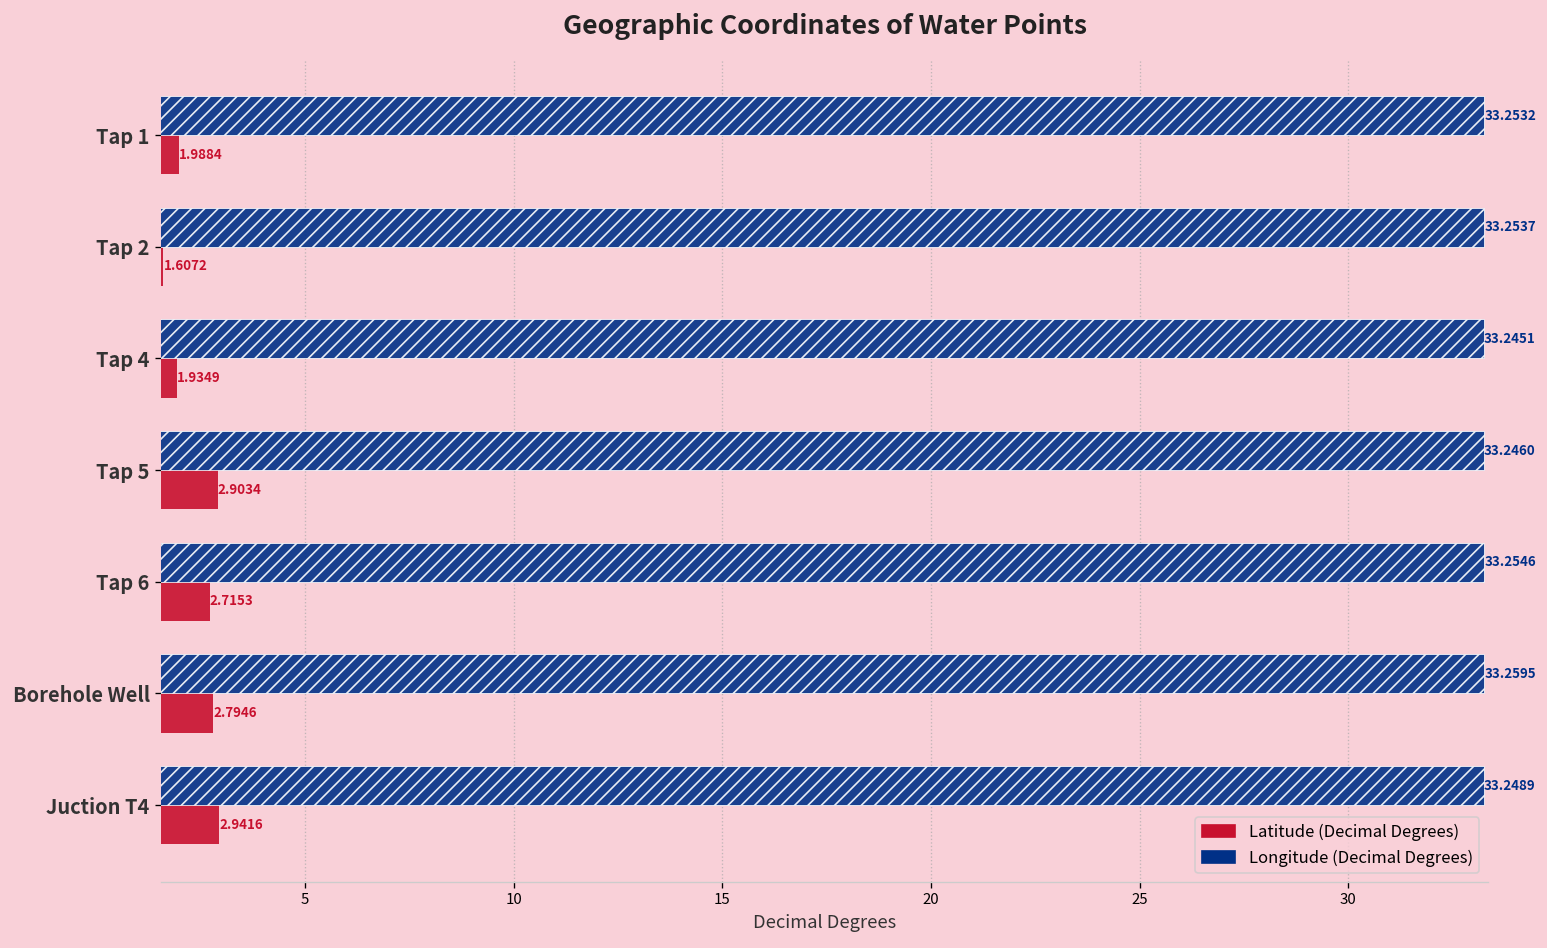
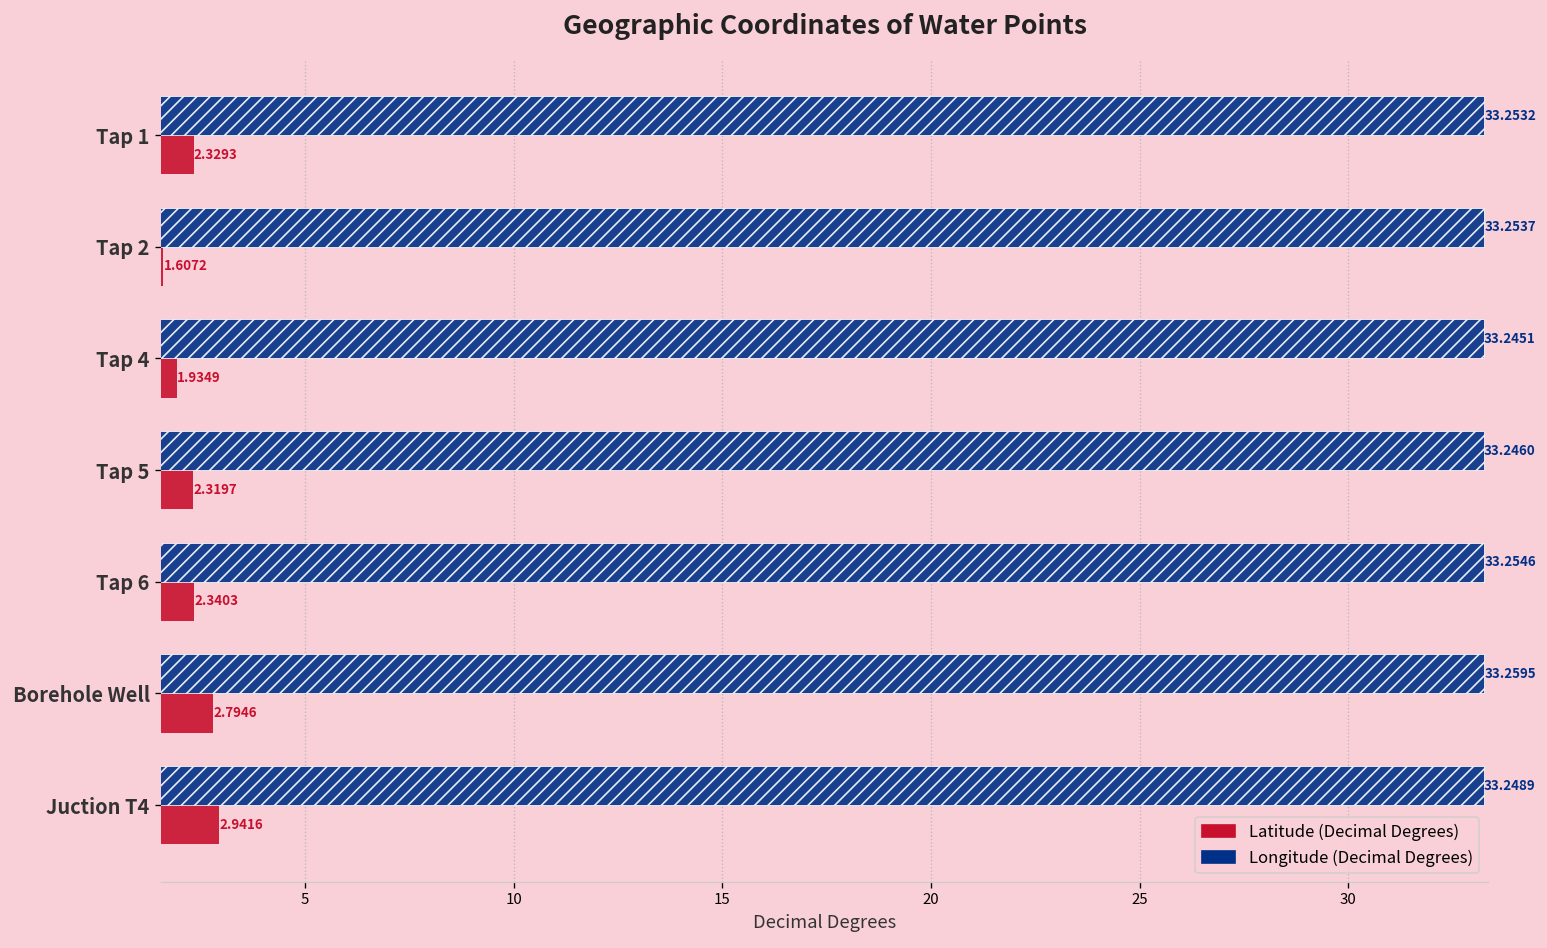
Latitude (Decimal Degrees), Tap 1: 1.9884 -> 2.3293
Latitude (Decimal Degrees), Tap 5: 2.9034 -> 2.3197
Latitude (Decimal Degrees), Tap 6: 2.7153 -> 2.3403
